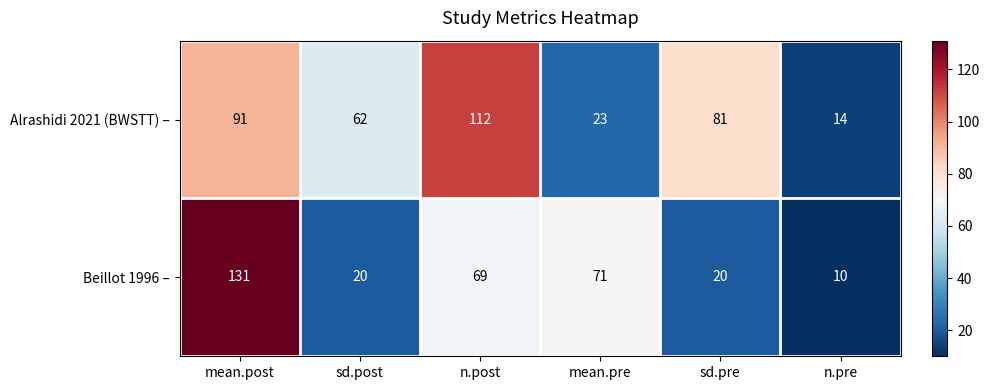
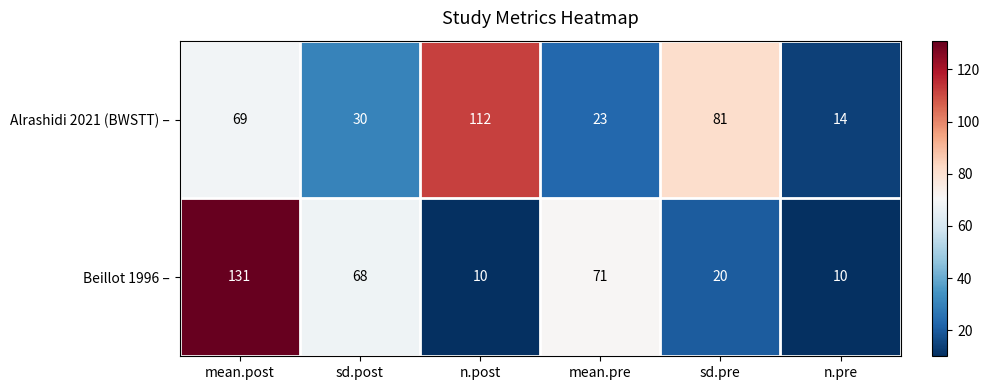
Alrashidi 2021 (BWSTT) –, mean.post: 91 -> 69
Alrashidi 2021 (BWSTT) –, sd.post: 62 -> 30
Beillot 1996 –, sd.post: 20 -> 68
Beillot 1996 –, n.post: 69 -> 10
